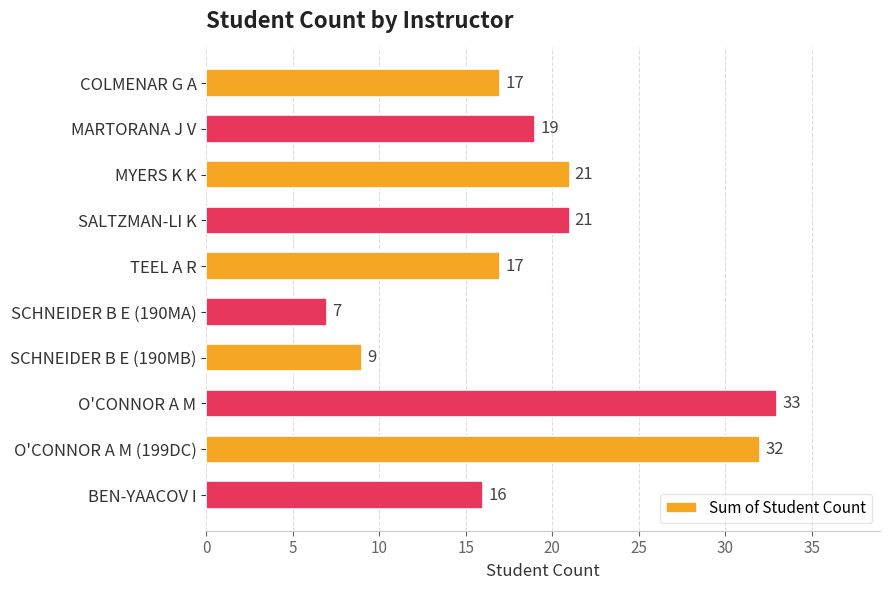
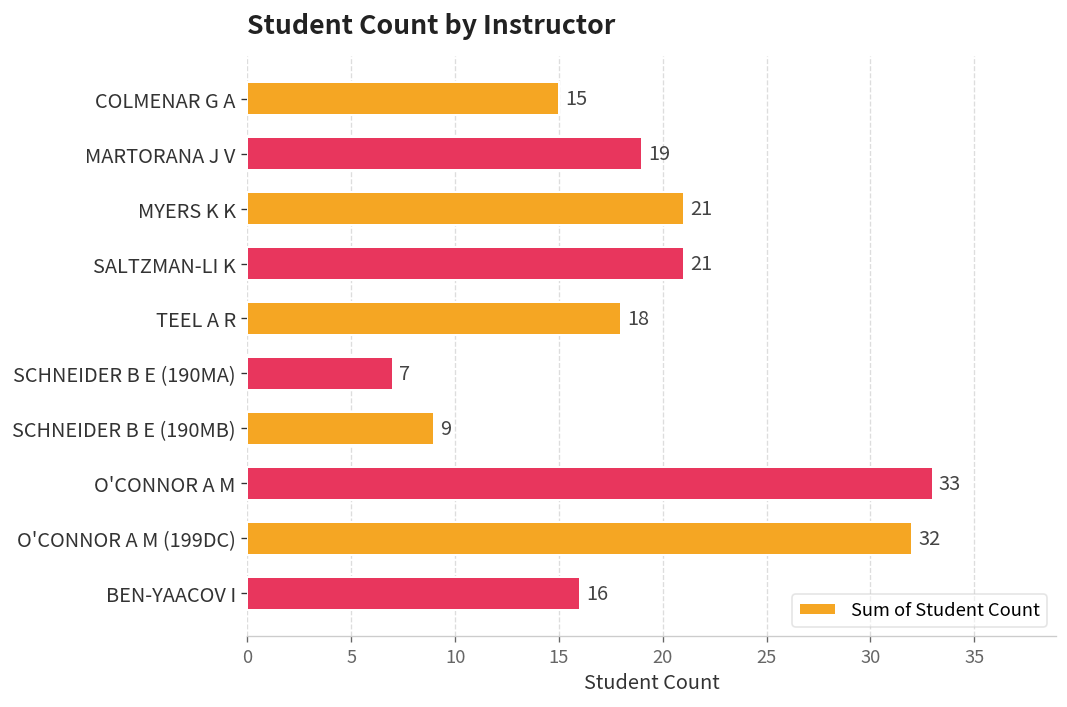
COLMENAR G A: 17 -> 15
TEEL A R: 17 -> 18
